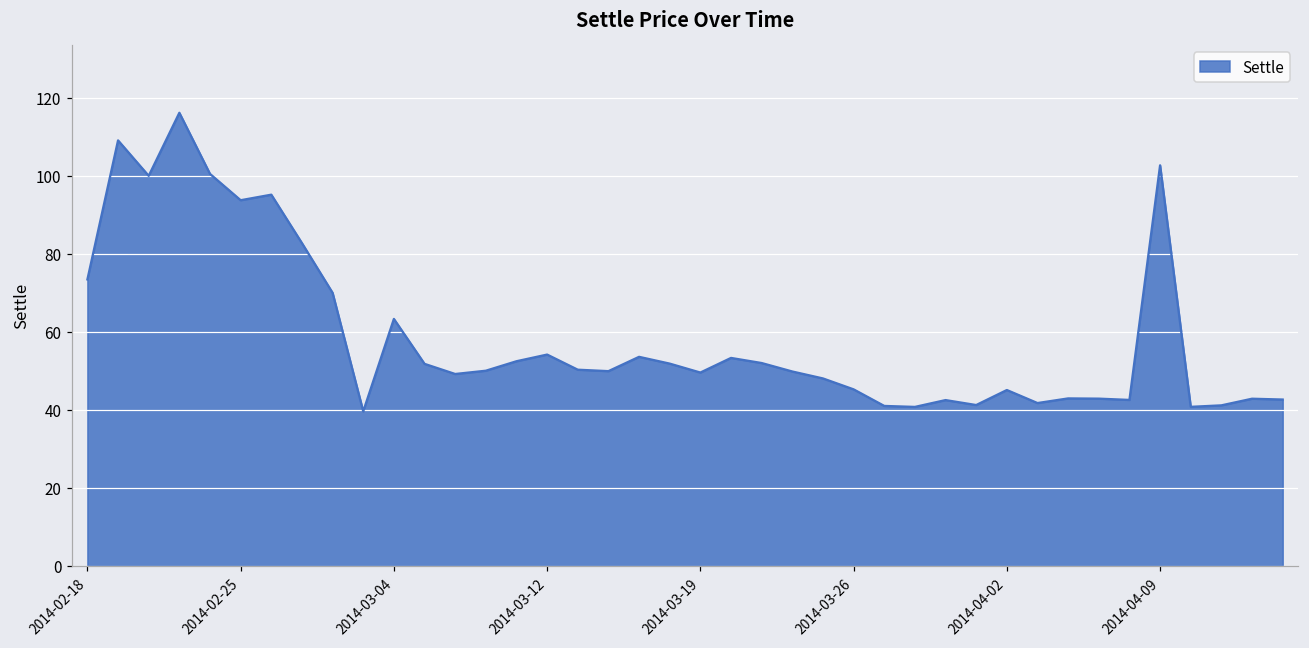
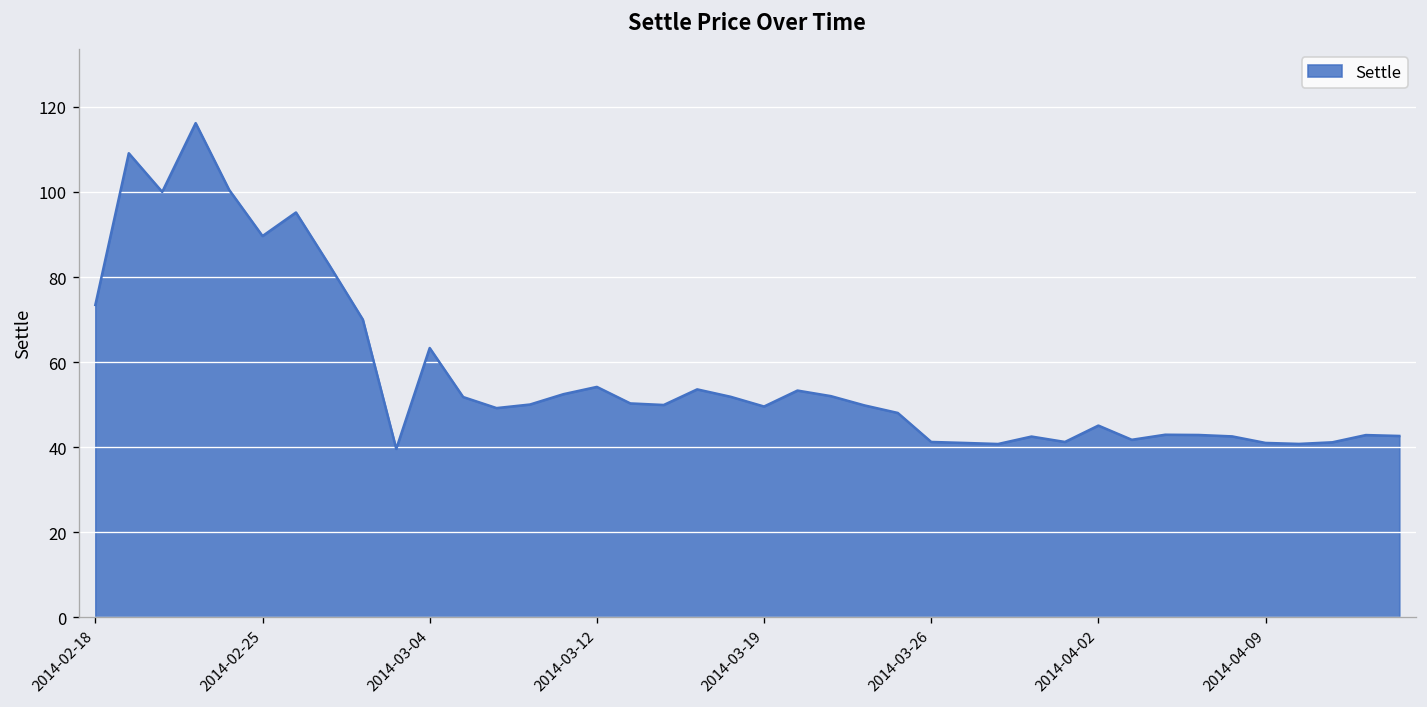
2014-02-25: 94 -> 90
2014-03-26: 45 -> 41
2014-04-09: 103 -> 41
